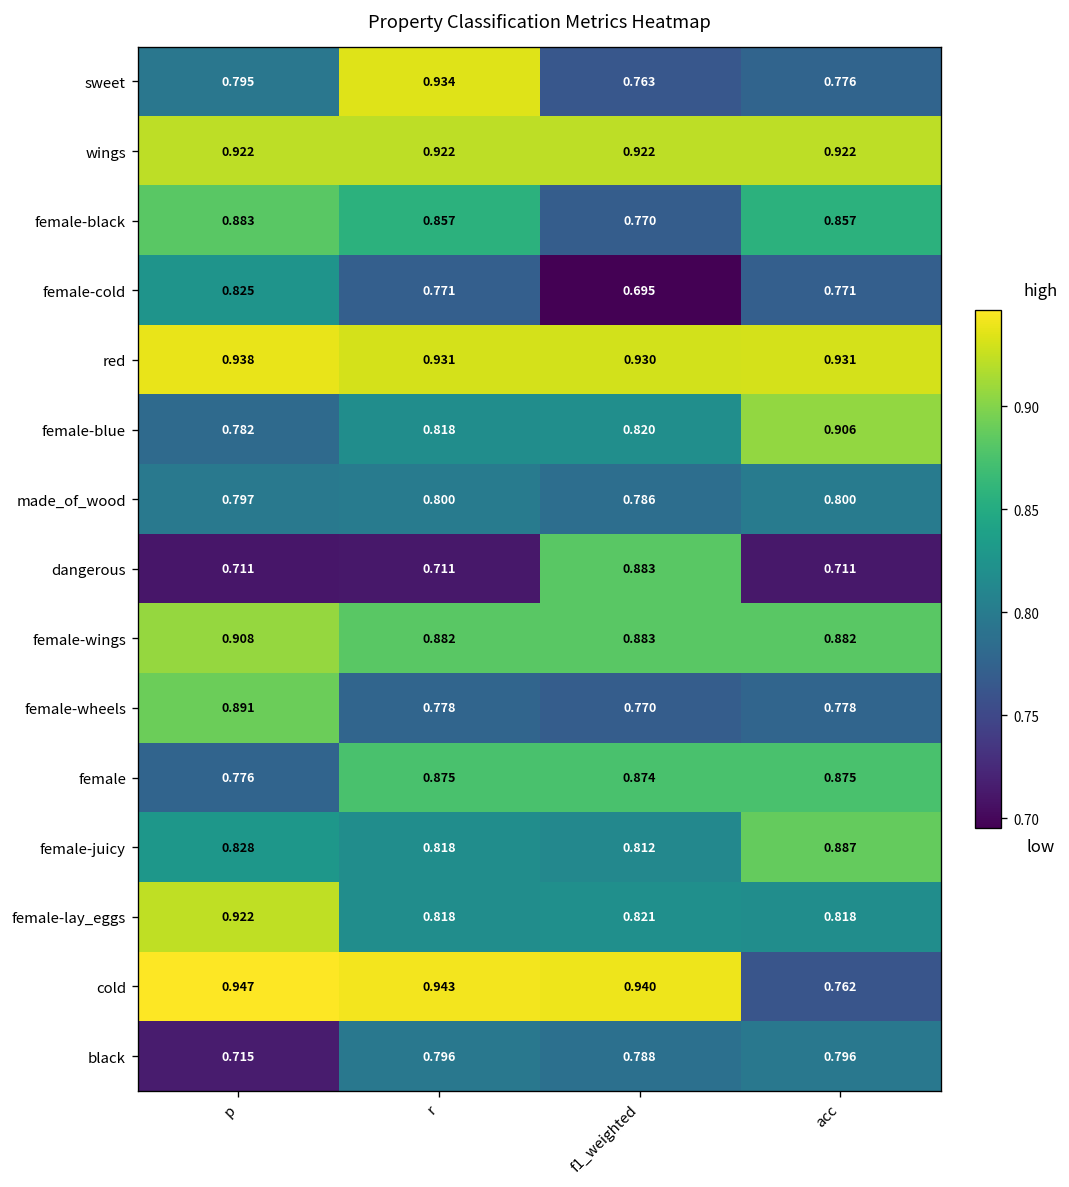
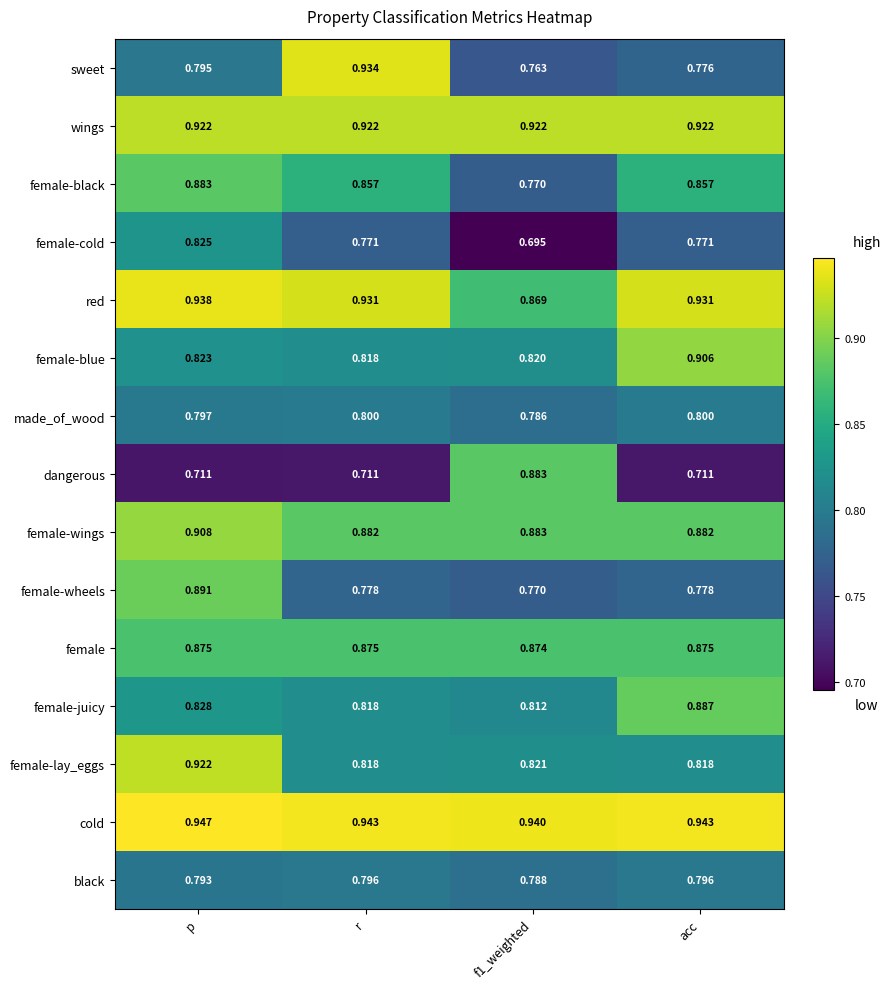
red, f1_weighted: 0.930 -> 0.869
female-blue, p: 0.782 -> 0.823
female, p: 0.776 -> 0.875
cold, acc: 0.762 -> 0.943
black, p: 0.715 -> 0.793
